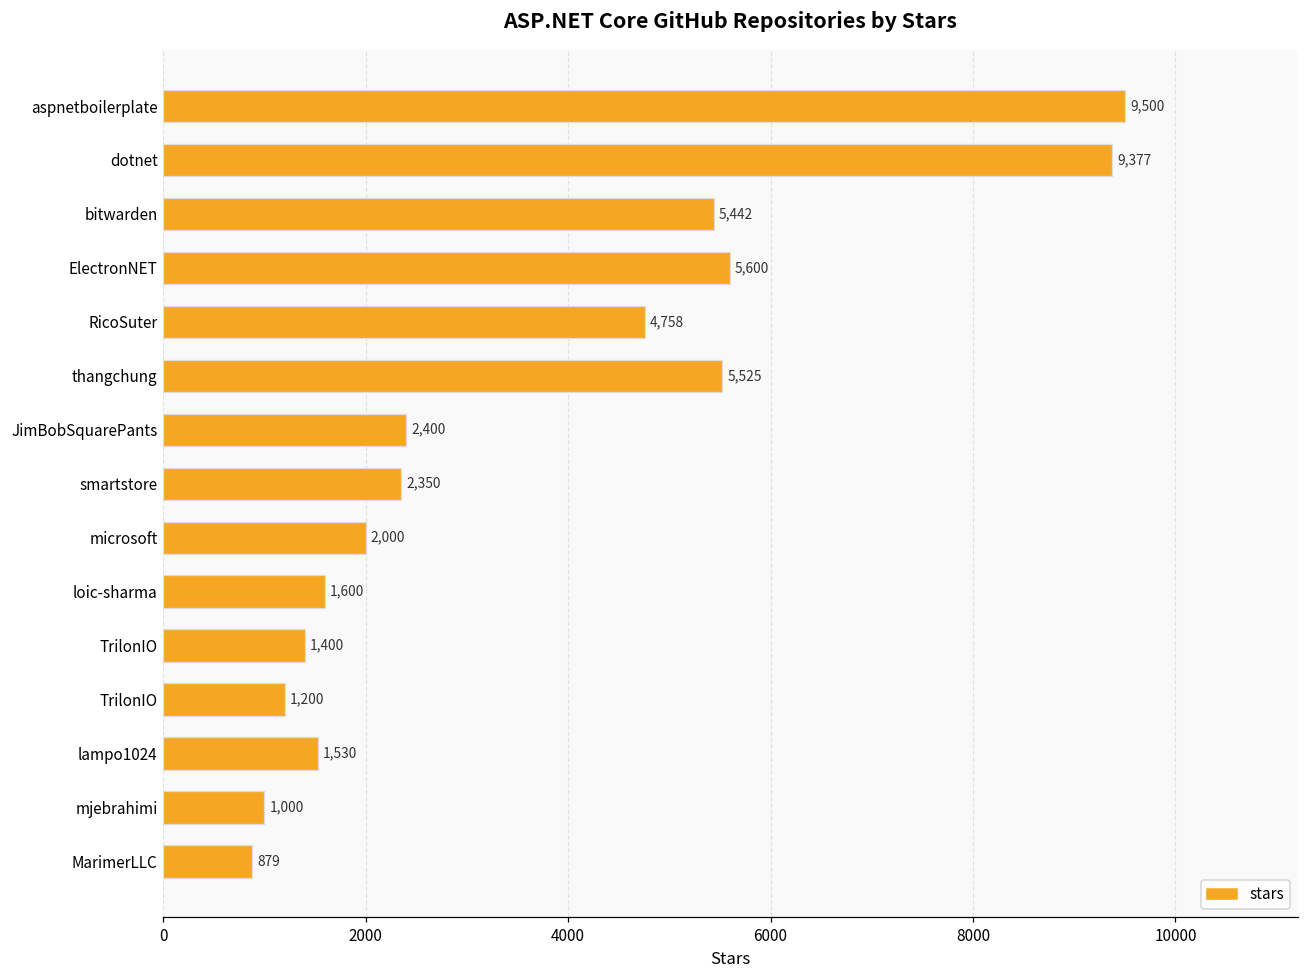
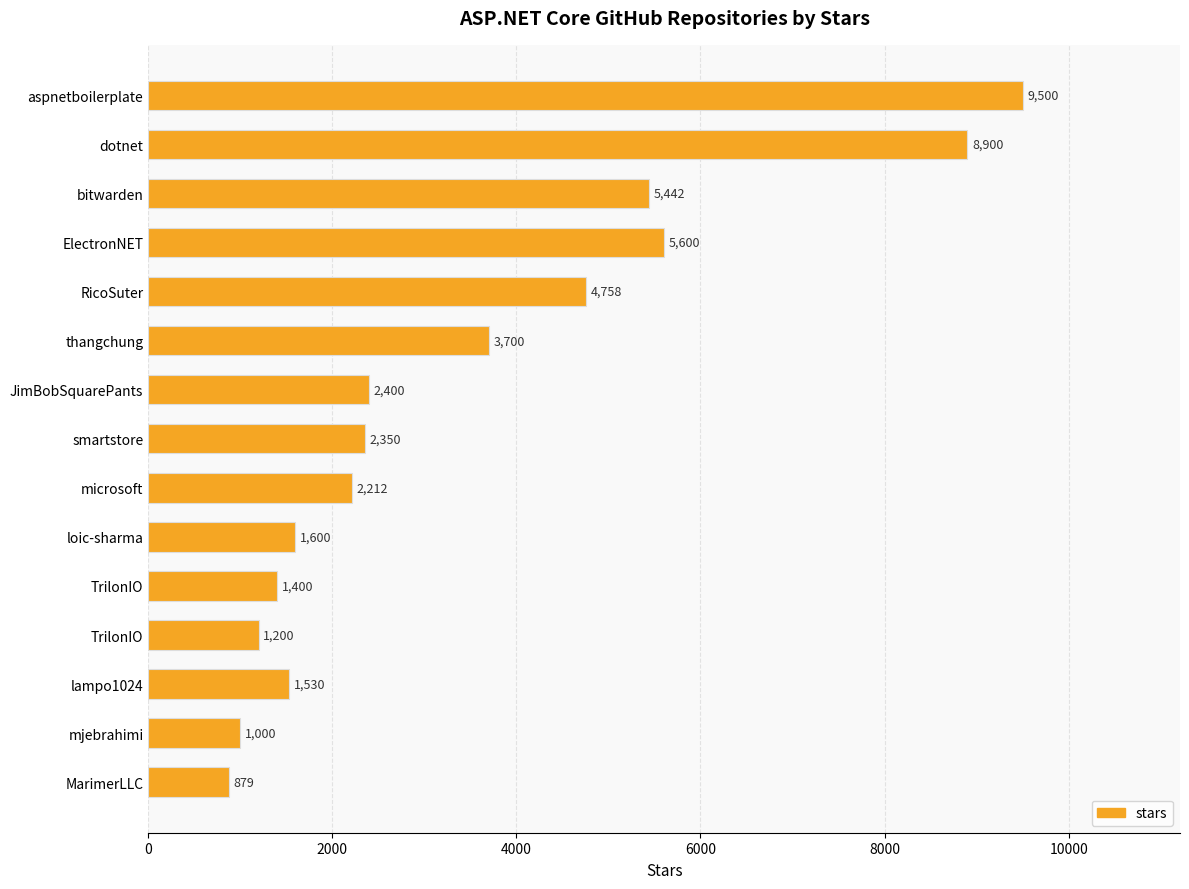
dotnet: 9,377 -> 8,900
thangchung: 5,525 -> 3,700
microsoft: 2,000 -> 2,212
